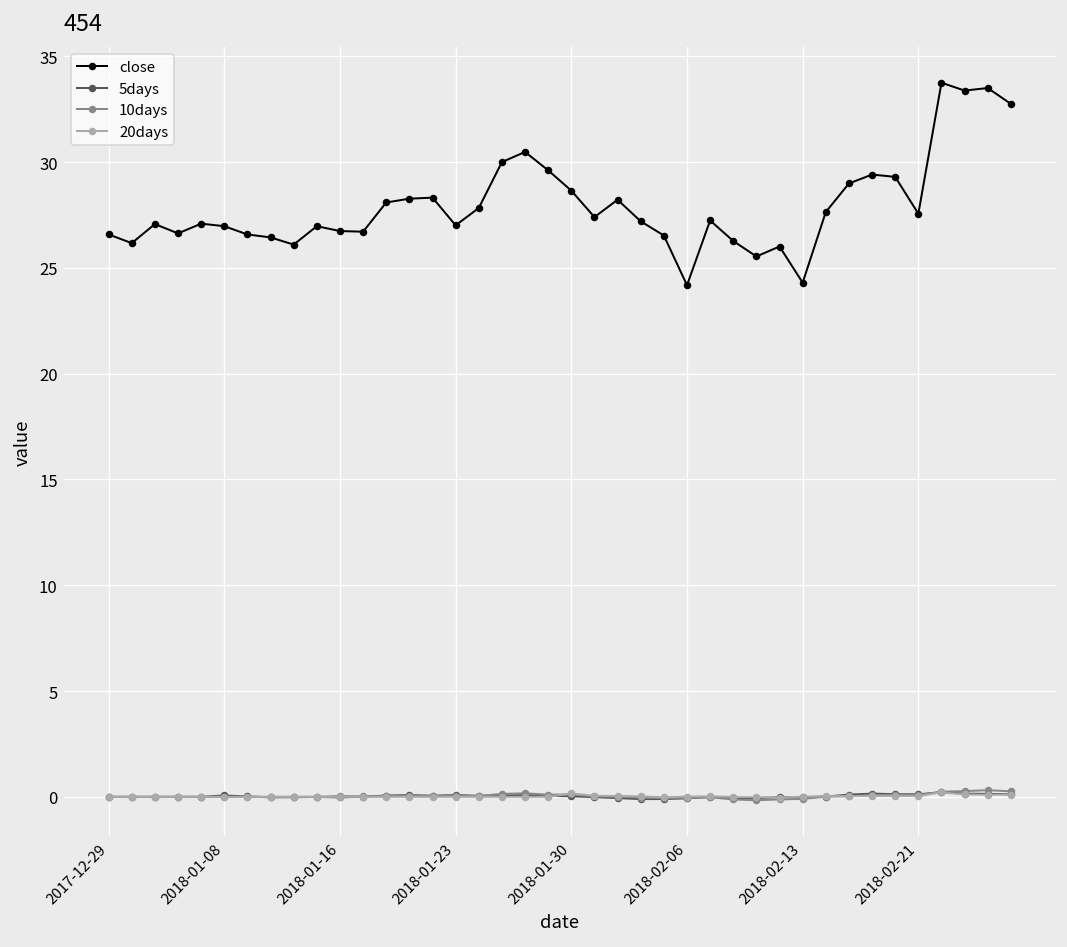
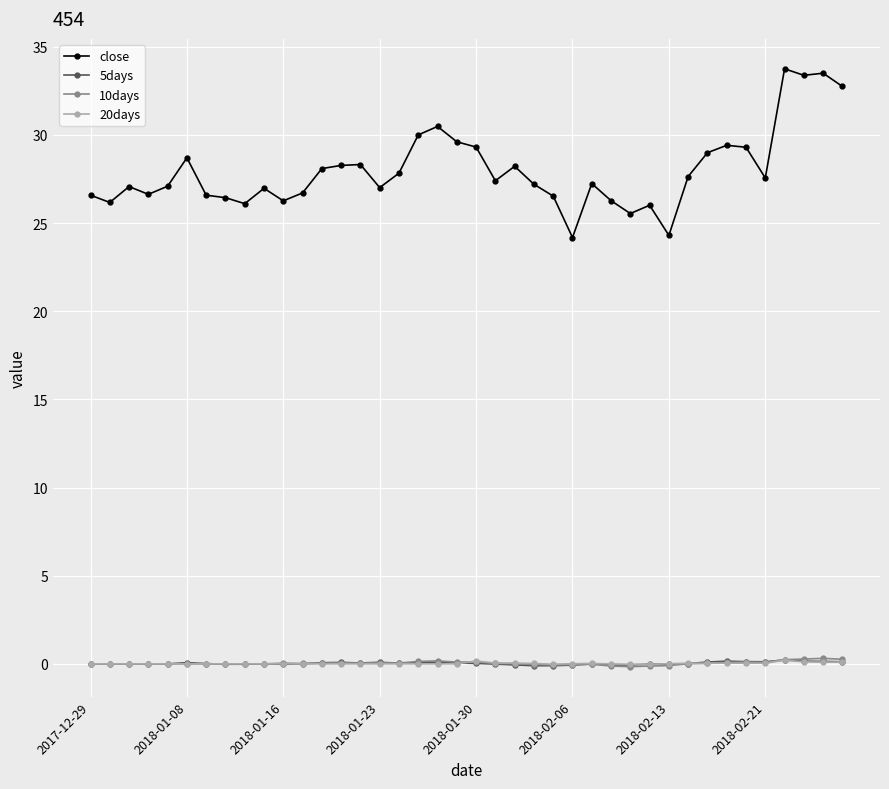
close, 2018-01-08: 27.0 -> 28.7
close, 2018-01-16: 26.7 -> 26.3
close, 2018-01-30: 28.7 -> 29.3
